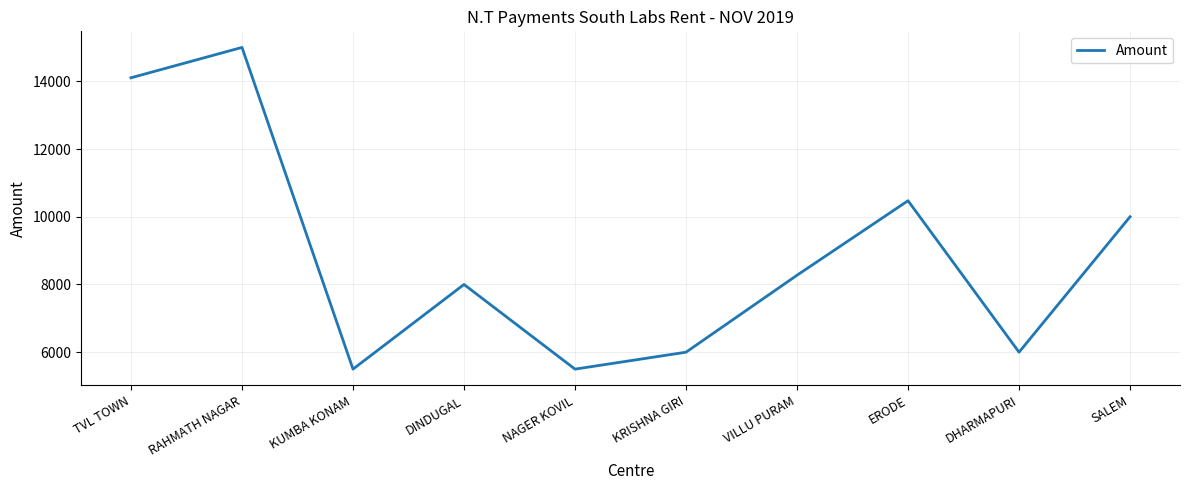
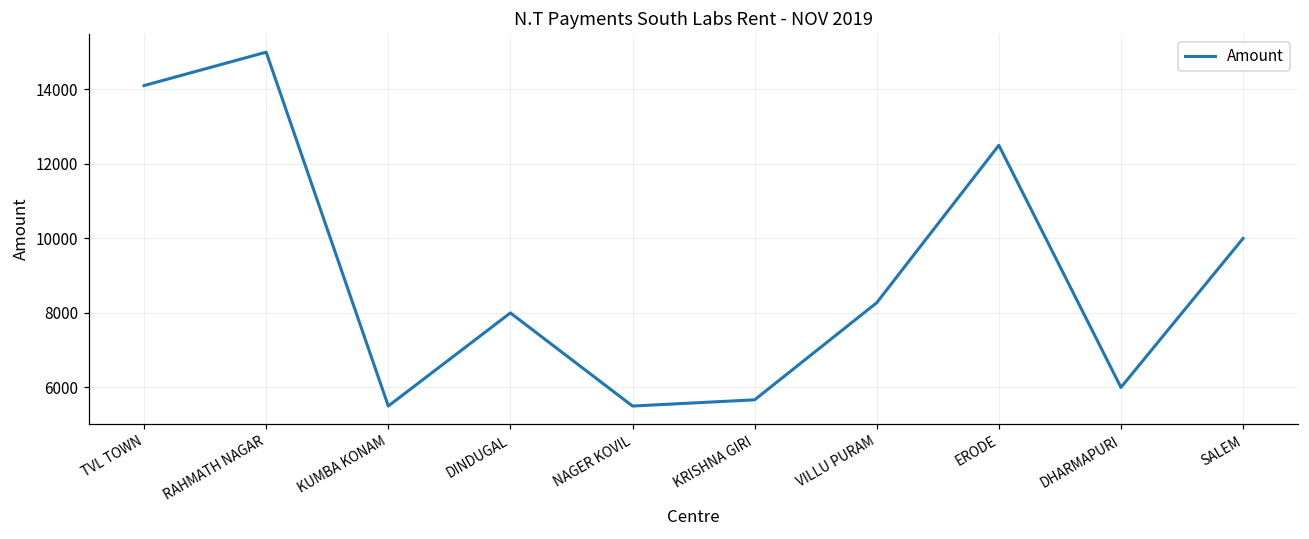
KRISHNA GIRI: 6000 -> 5700
ERODE: 10500 -> 12500
